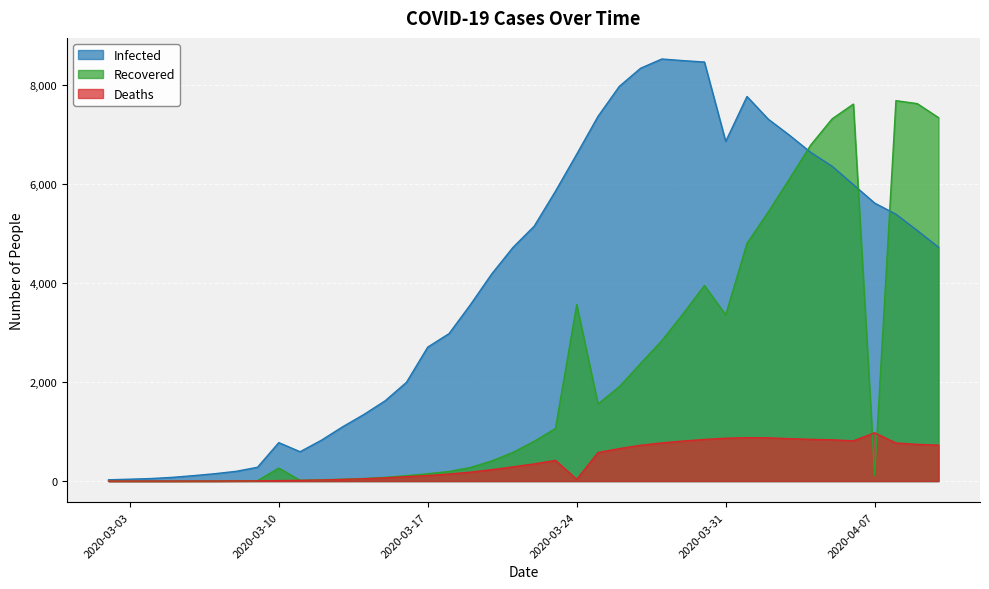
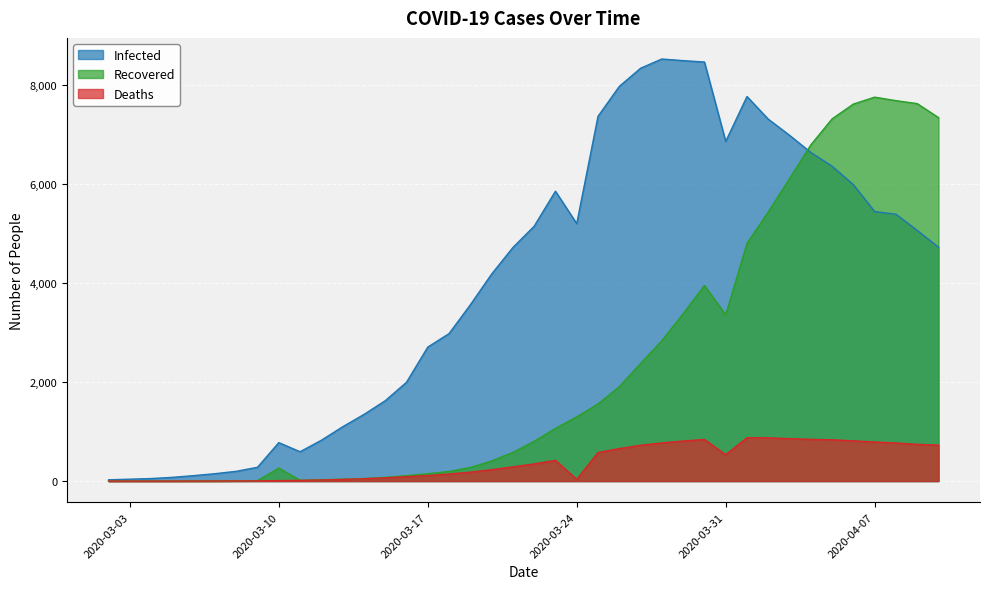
Infected, 2020-03-24: 6,600 -> 5,200
Recovered, 2020-03-24: 3,600 -> 1,300
Deaths, 2020-03-31: 900 -> 500
Infected, 2020-04-07: 5,600 -> 5,400
Recovered, 2020-04-07: 100 -> 7,800
Deaths, 2020-04-07: 1,000 -> 800
